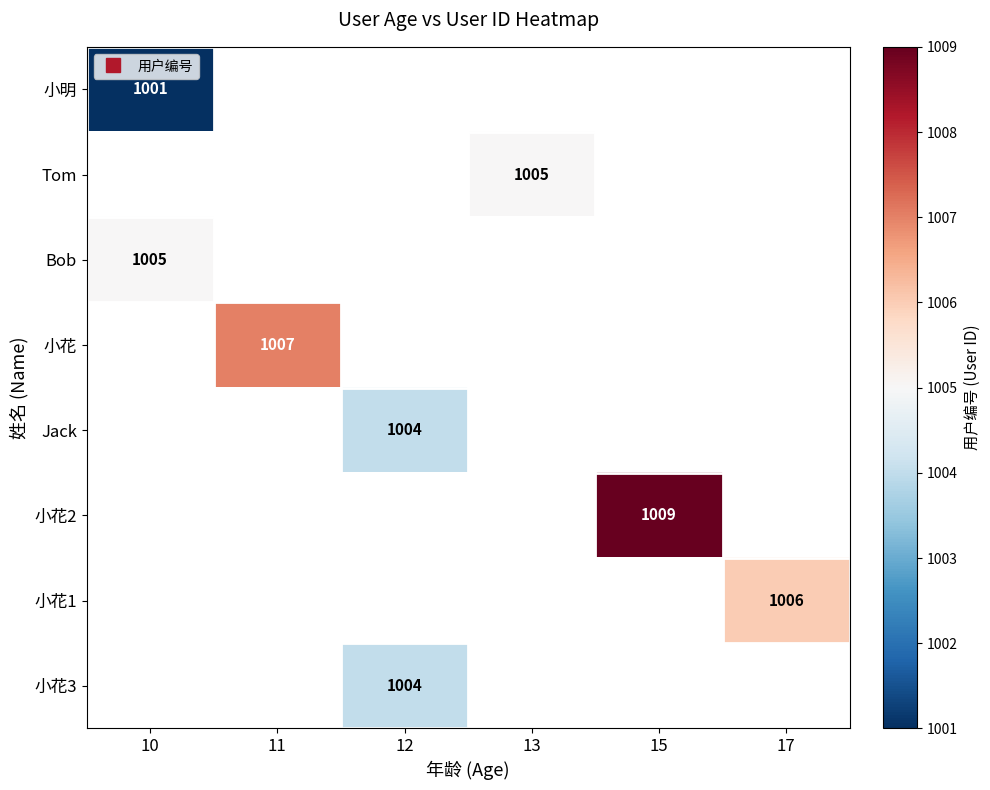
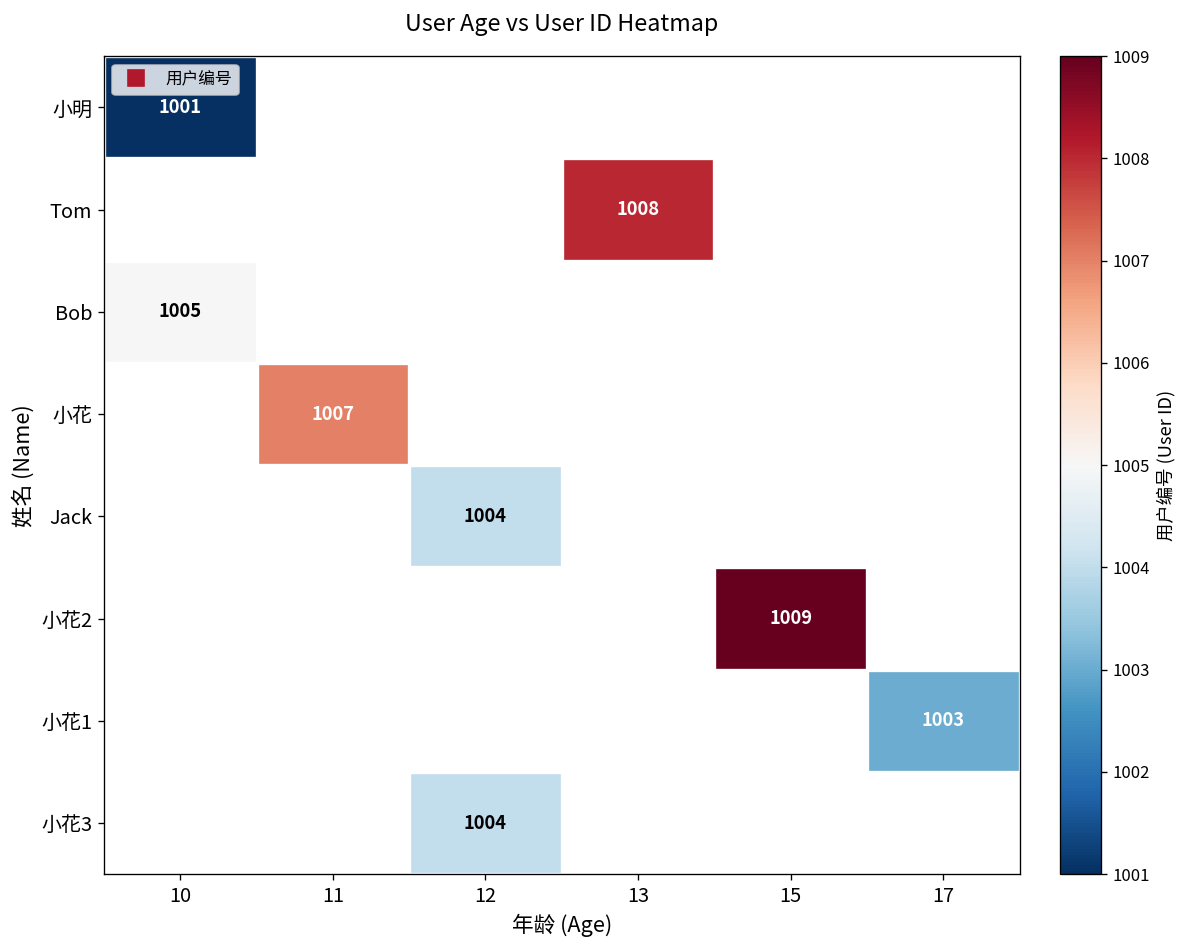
Tom, 13: 1005 -> 1008
小花1, 17: 1006 -> 1003
